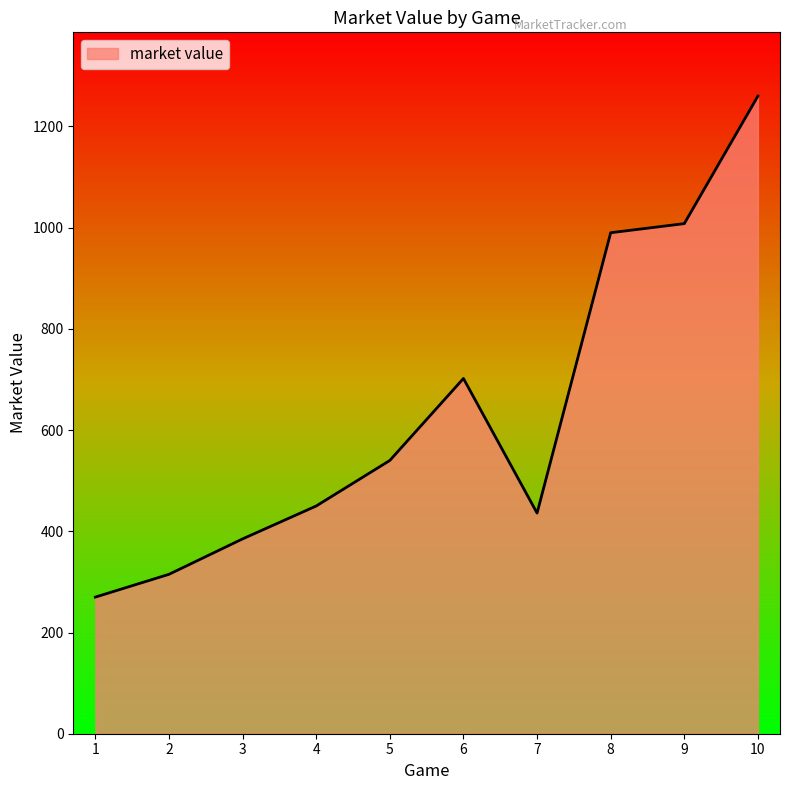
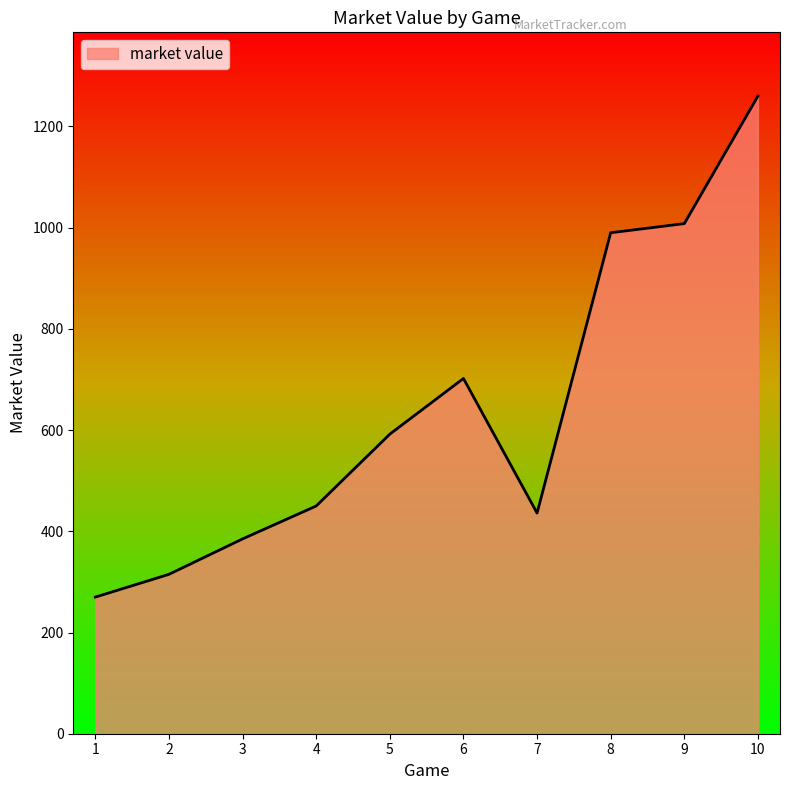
5: 540 -> 590
